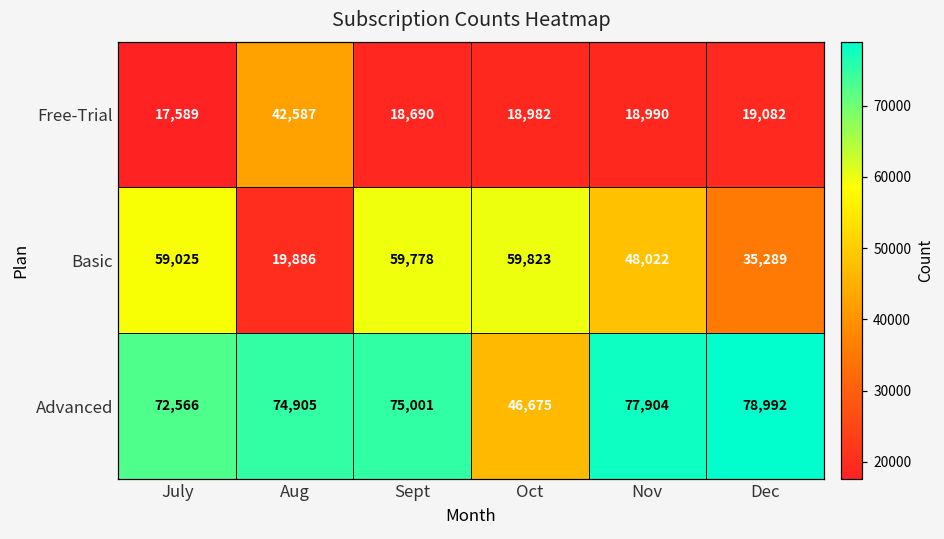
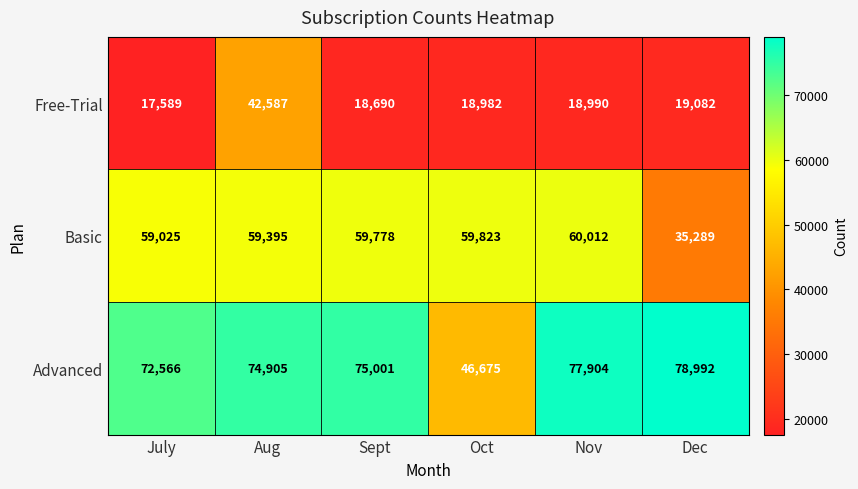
Basic, Aug: 19,886 -> 59,395
Basic, Nov: 48,022 -> 60,012
